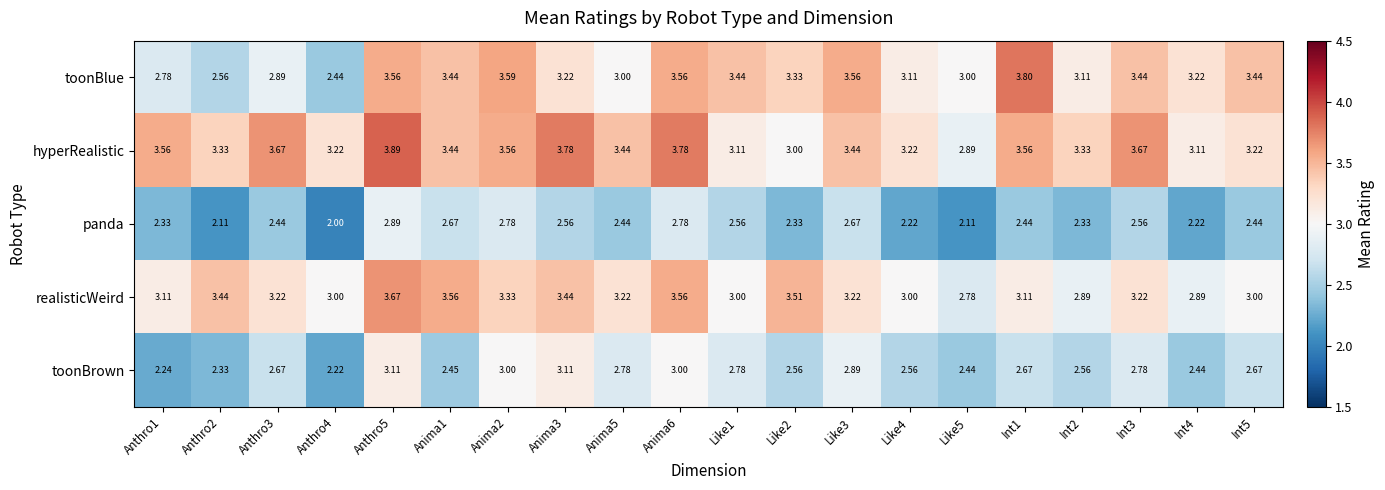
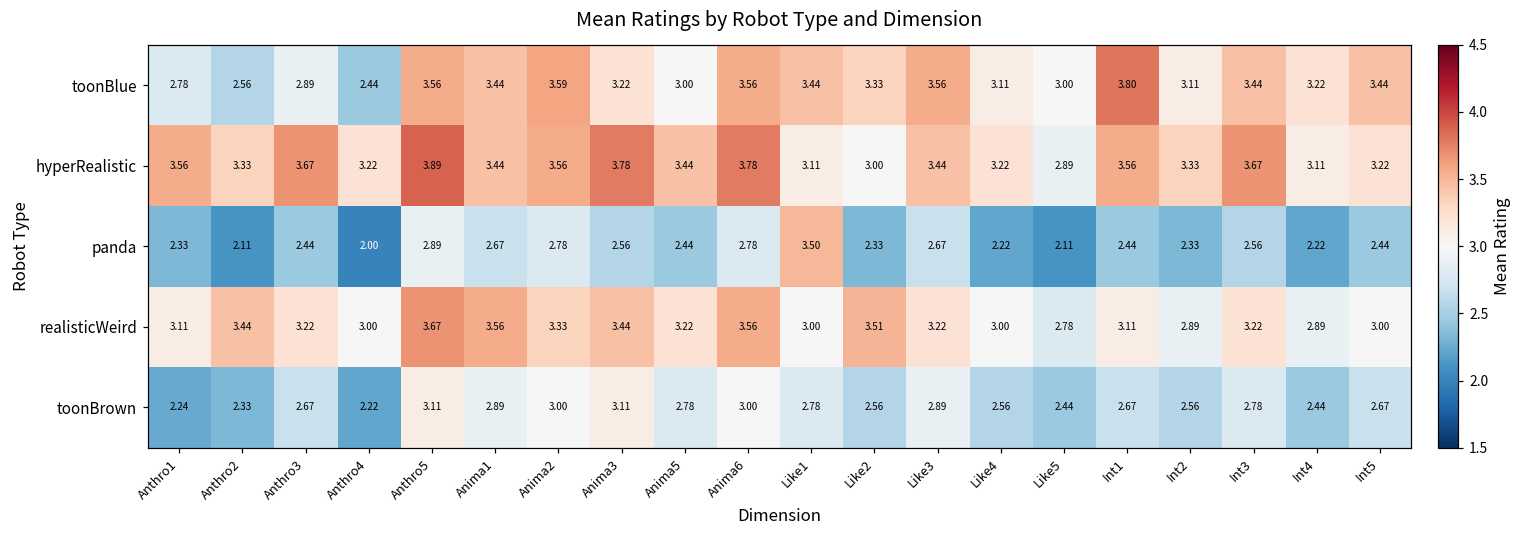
panda, Like1: 2.56 -> 3.50
toonBrown, Anima1: 2.45 -> 2.89
